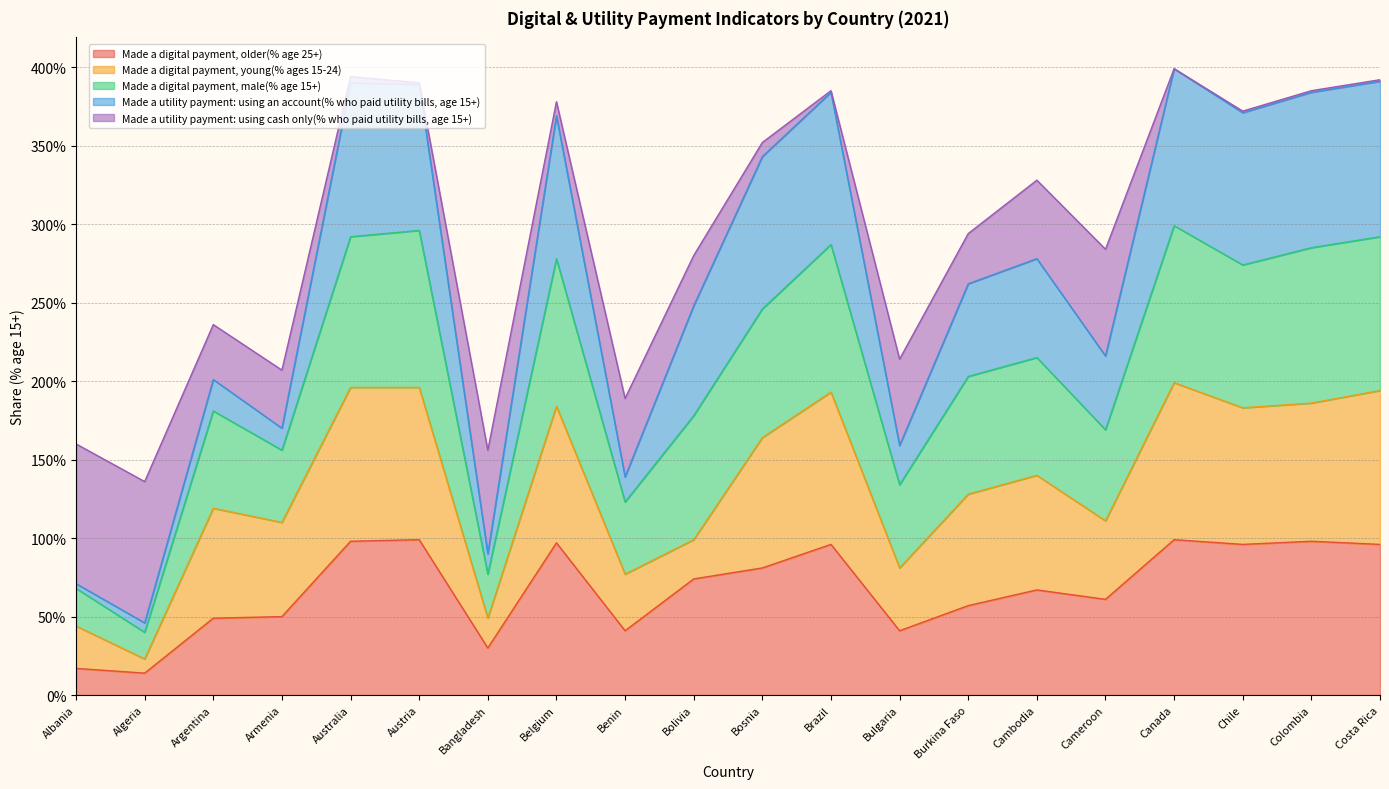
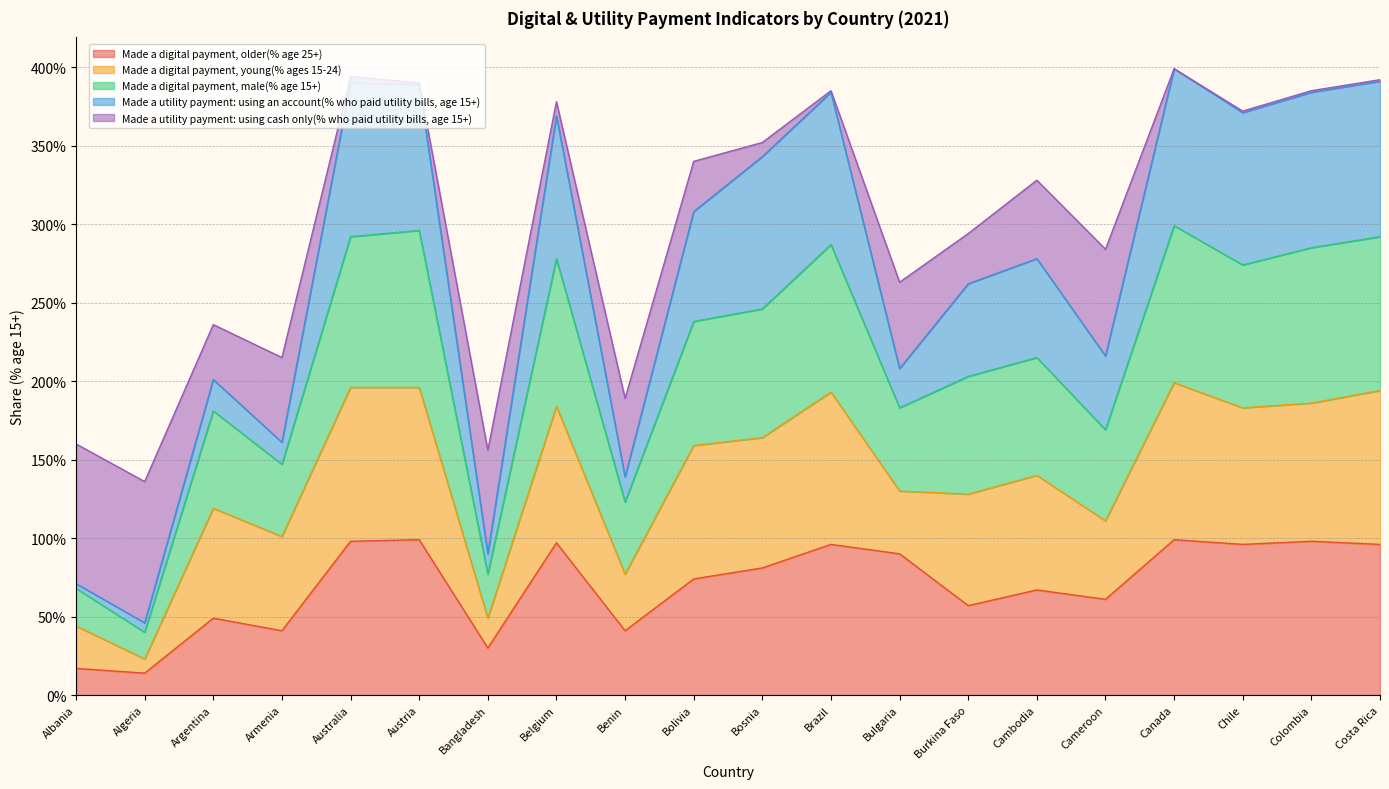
Made a digital payment, older(% age 25+), Armenia: 50% -> 41%
Made a utility payment: using cash only(% who paid utility bills, age 15+), Armenia: 37% -> 54%
Made a digital payment, young(% ages 15-24), Bolivia: 25% -> 85%
Made a digital payment, older(% age 25+), Bulgaria: 41% -> 90%
